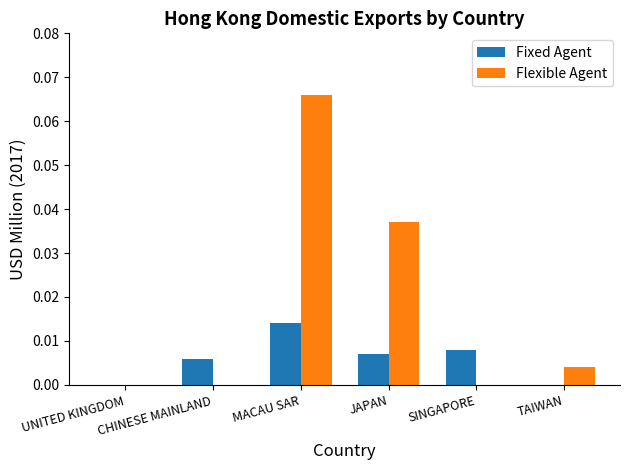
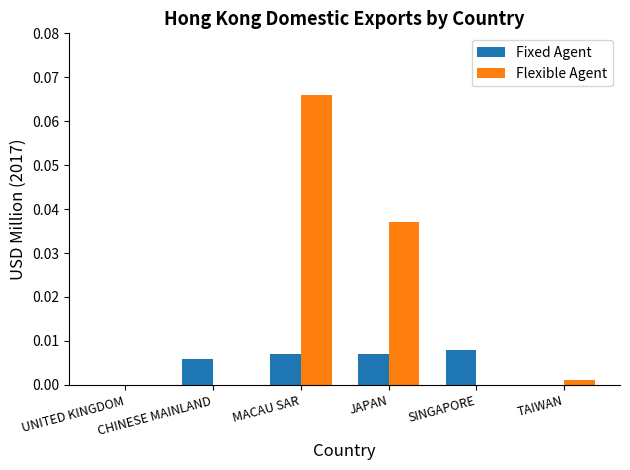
Fixed Agent, MACAU SAR: 0.014 -> 0.007
Flexible Agent, TAIWAN: 0.004 -> 0.001
